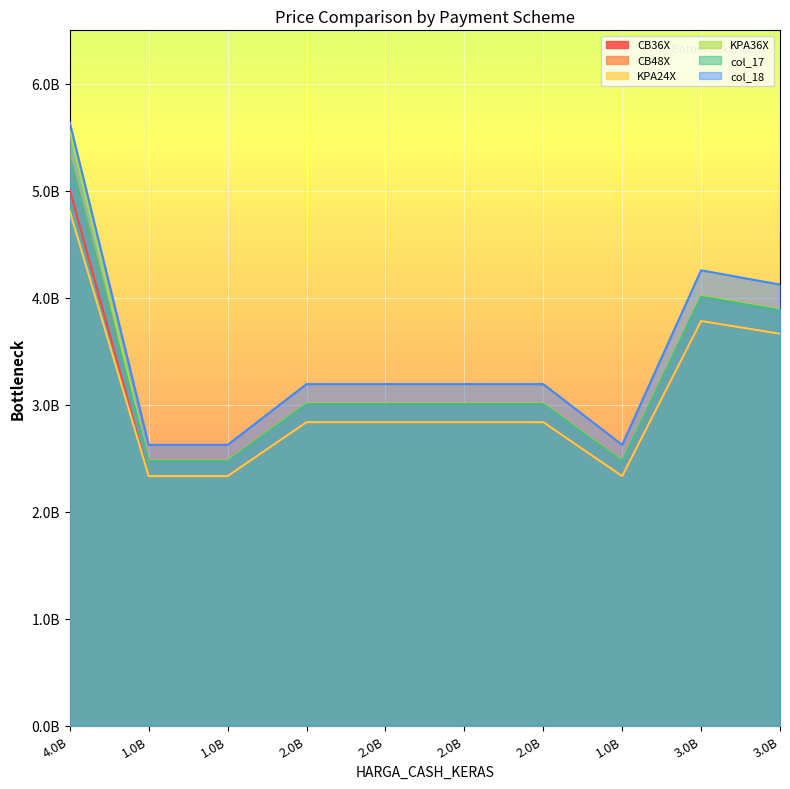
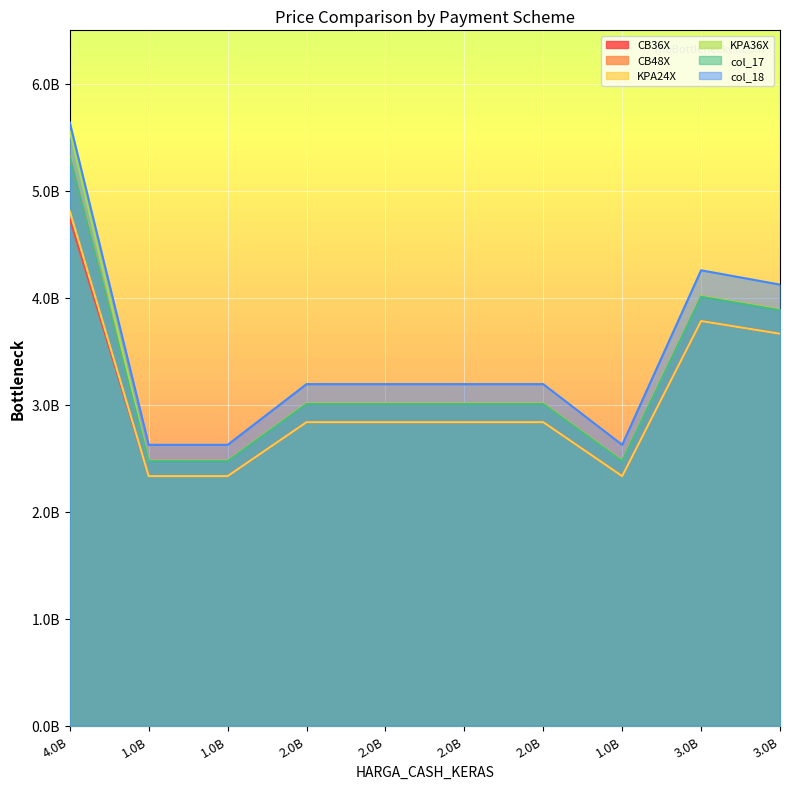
CB36X, 4.0B: 5010000000 -> 4740000000
